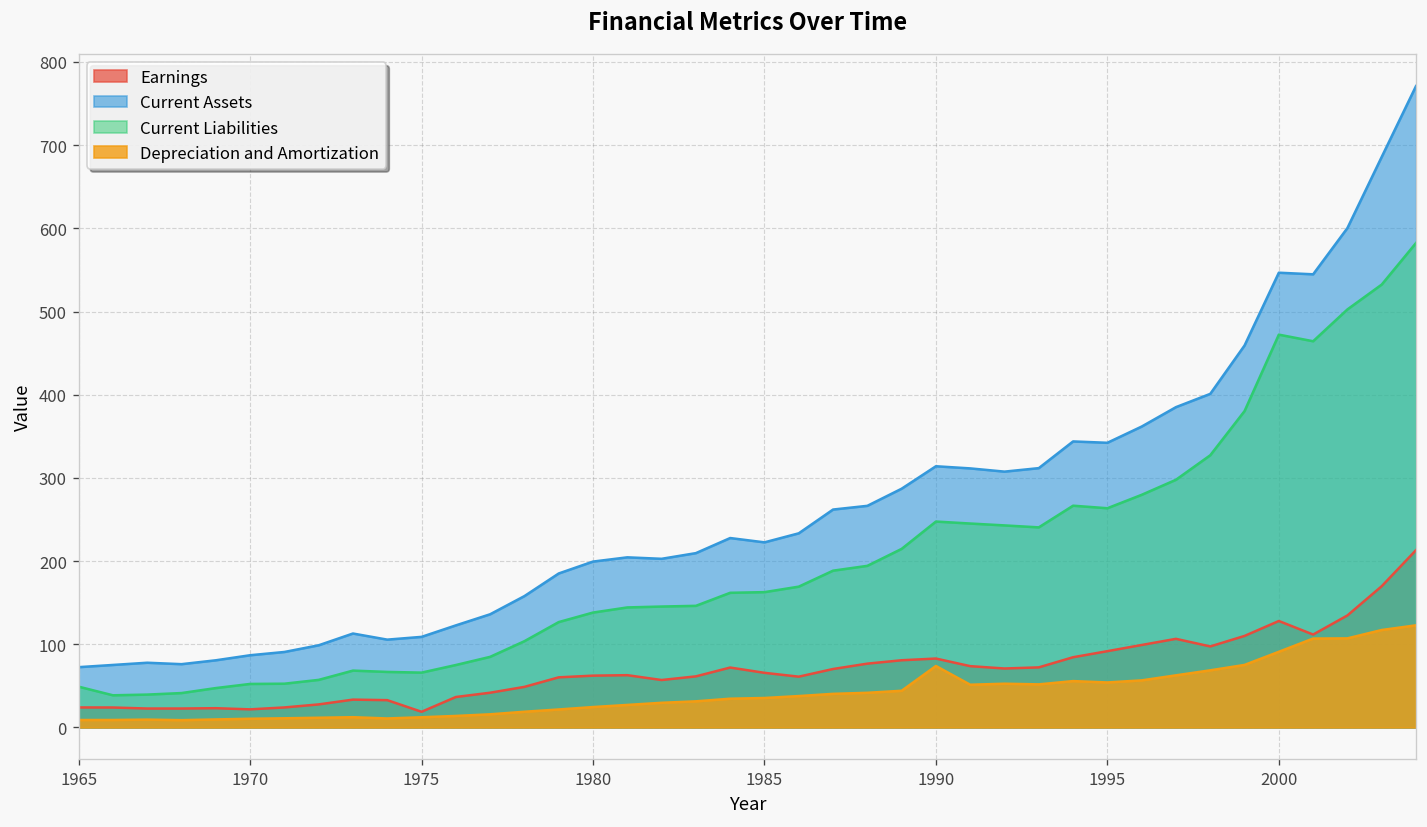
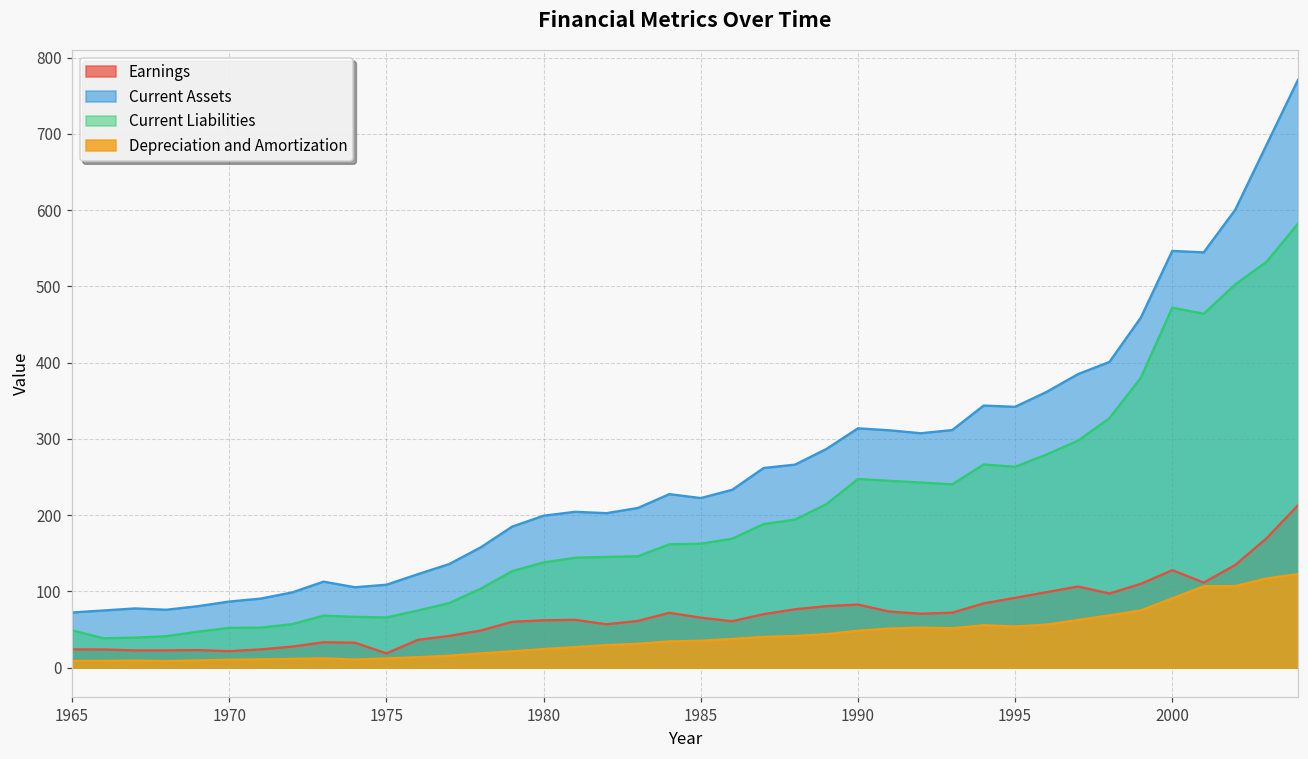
Depreciation and Amortization, 1990: 70 -> 50
